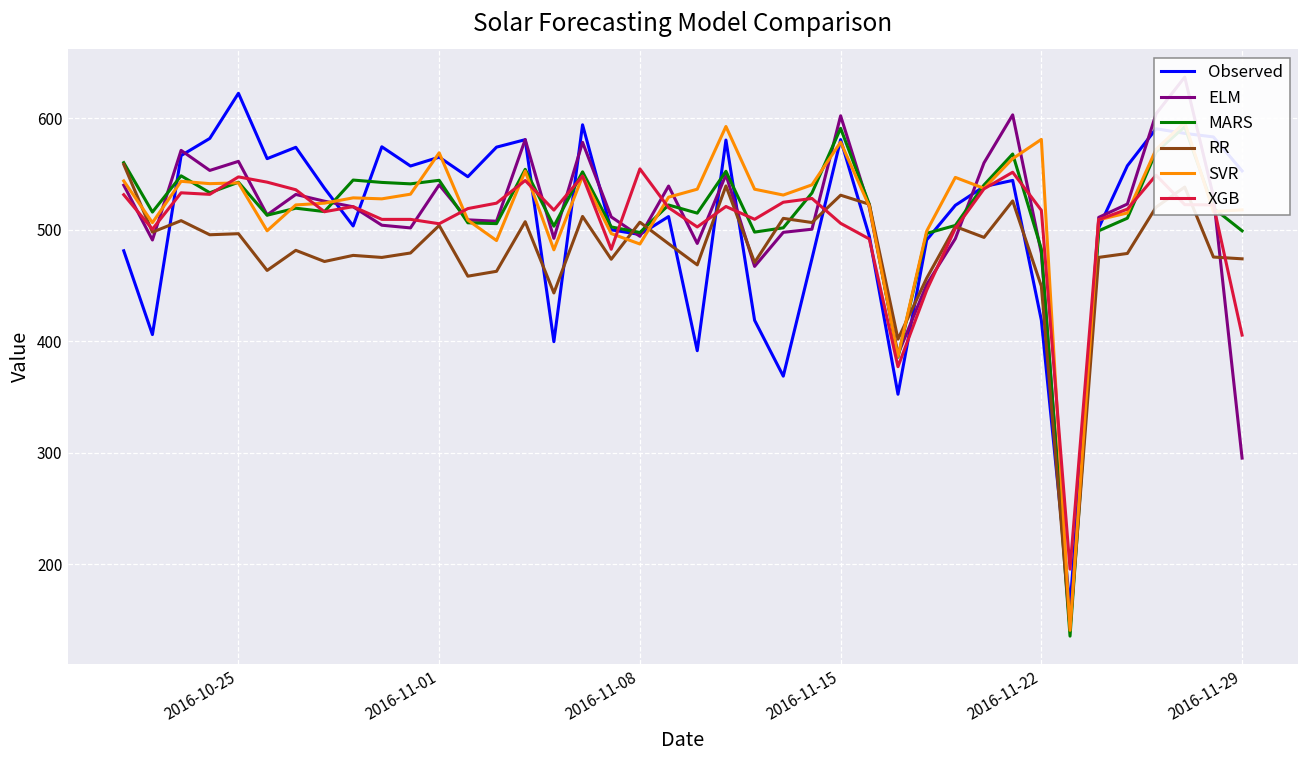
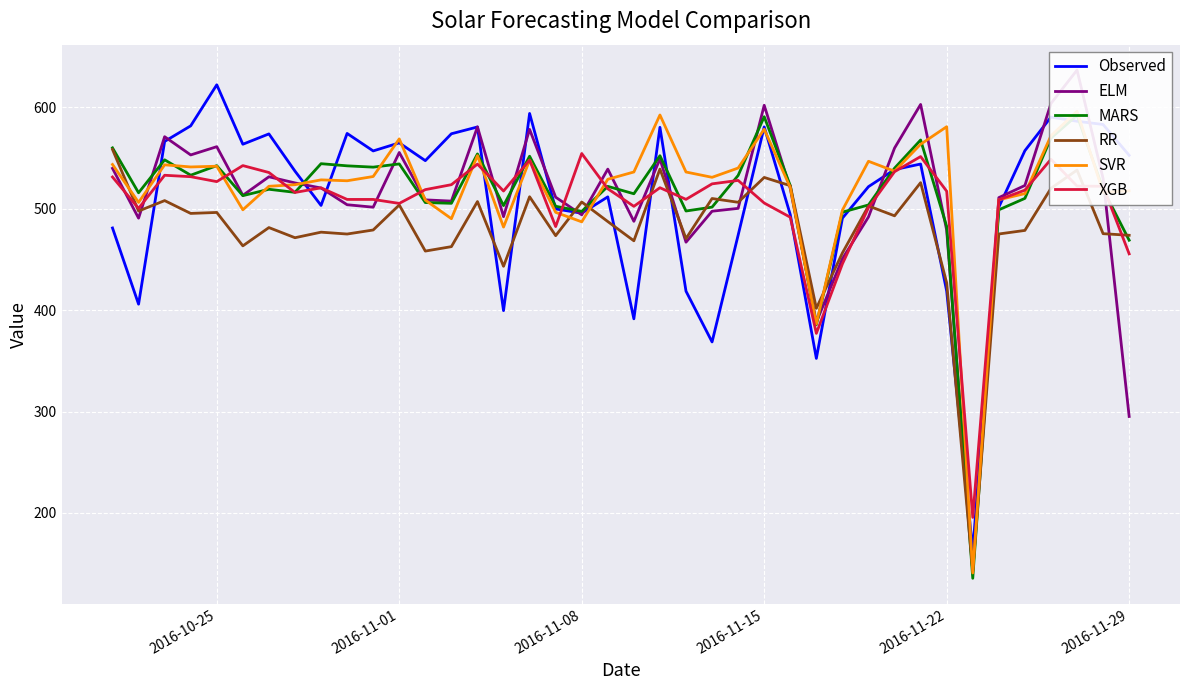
XGB, 2016-10-25: 547 -> 527
ELM, 2016-11-01: 540 -> 555
RR, 2016-11-22: 449 -> 427
MARS, 2016-11-29: 499 -> 469
XGB, 2016-11-29: 405 -> 455
